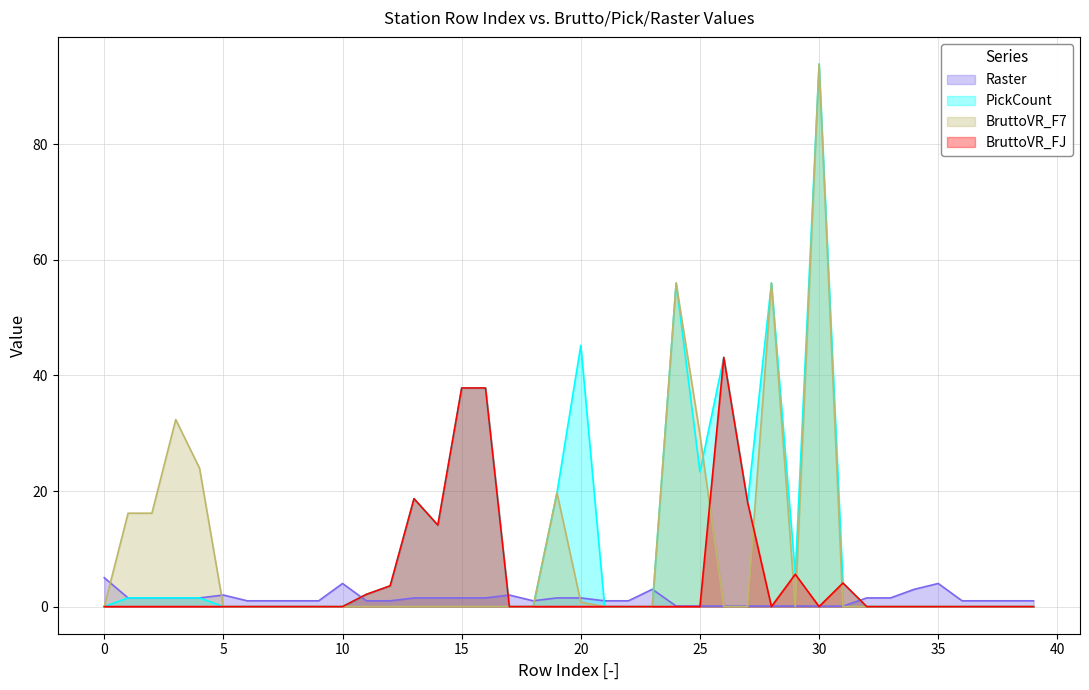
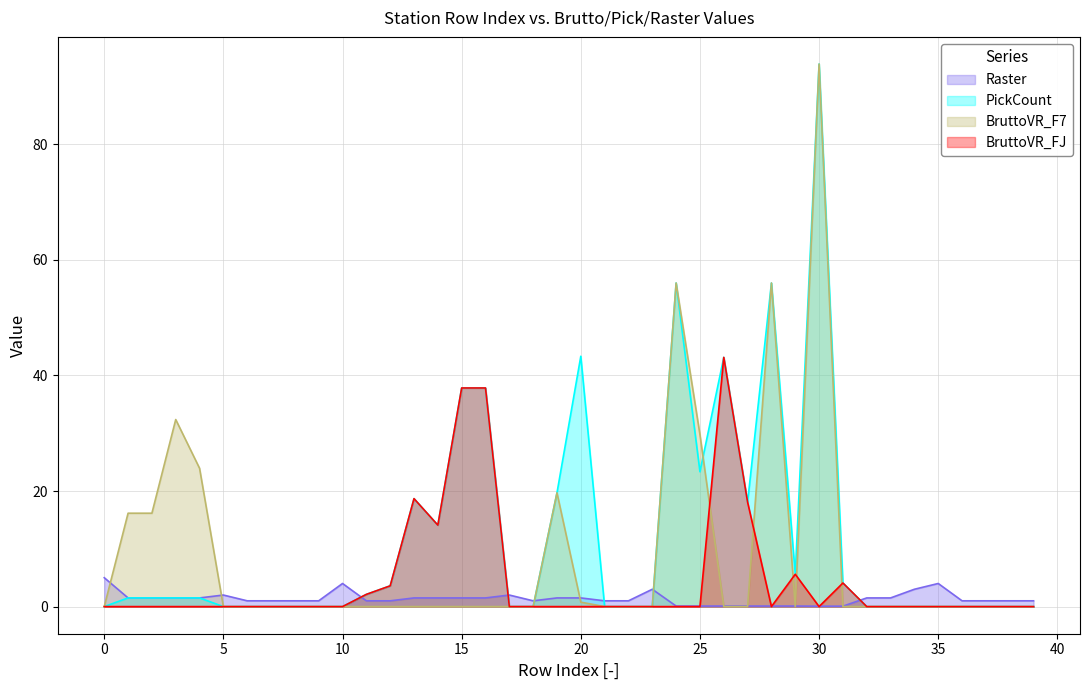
PickCount, 20: 45 -> 43
